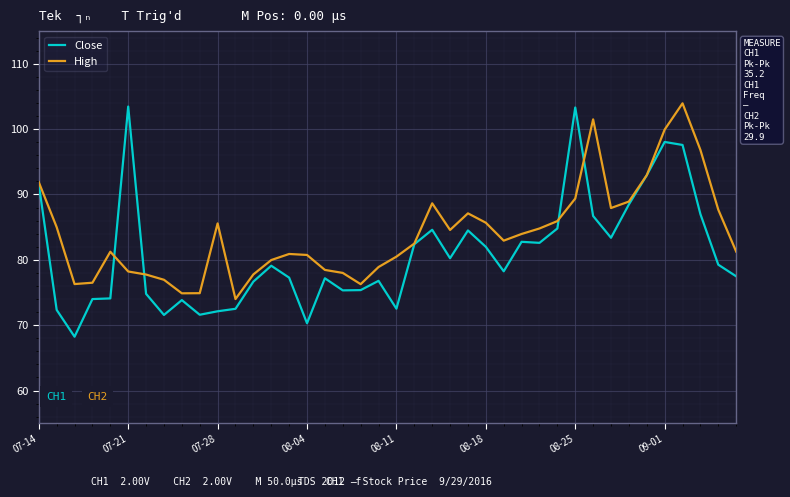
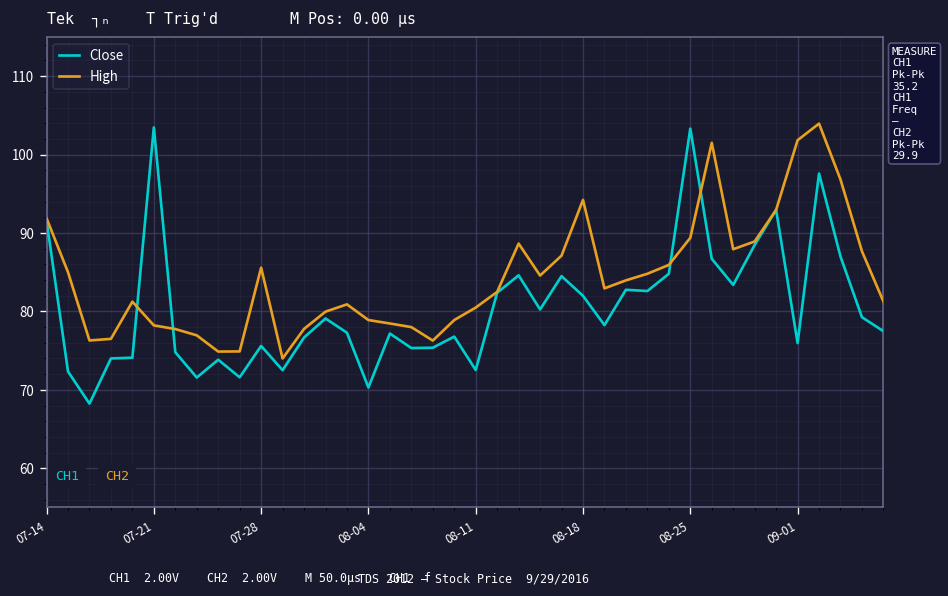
Close, 07-28: 72 -> 76
High, 08-04: 81 -> 79
High, 08-18: 86 -> 94
Close, 09-01: 98 -> 76
High, 09-01: 100 -> 102
